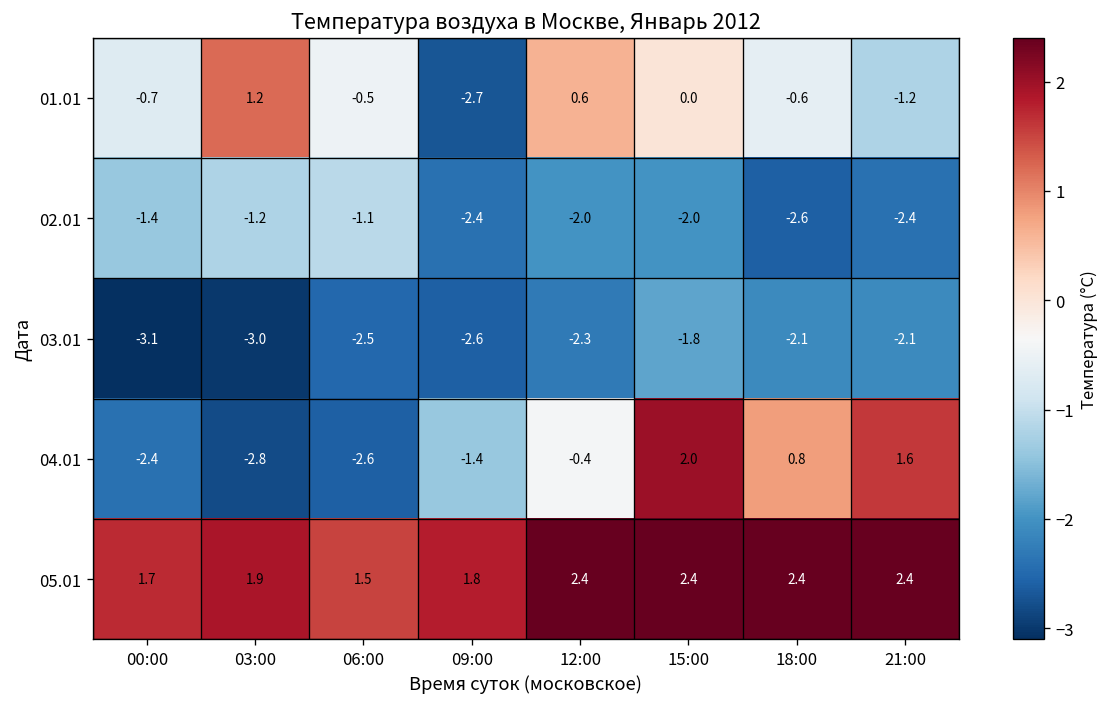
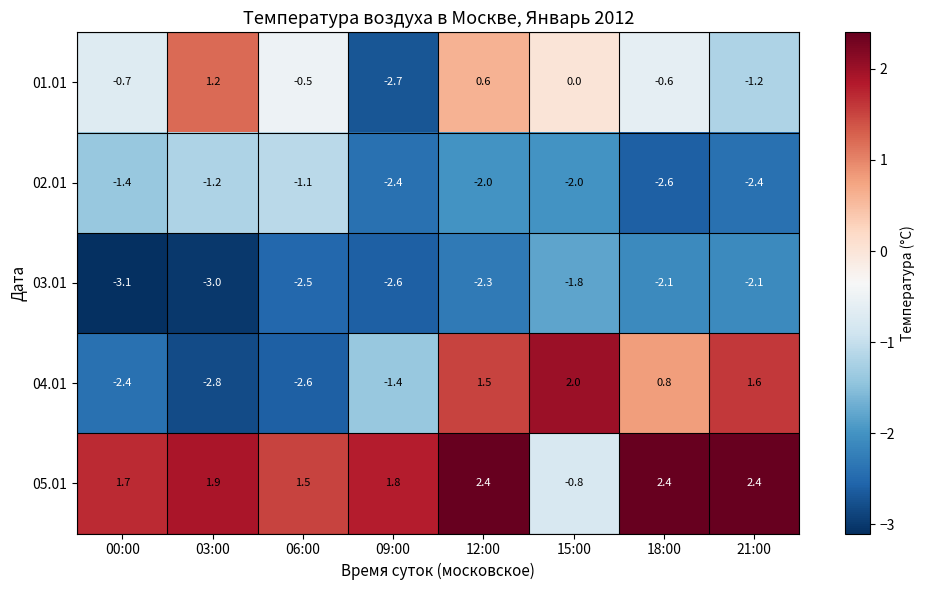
04.01, 12:00: -0.4 -> 1.5
05.01, 15:00: 2.4 -> -0.8
